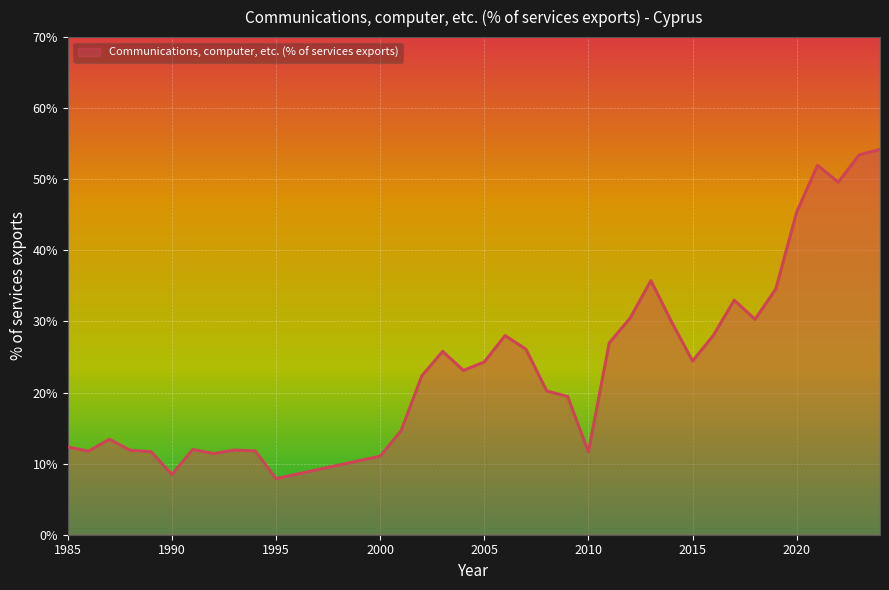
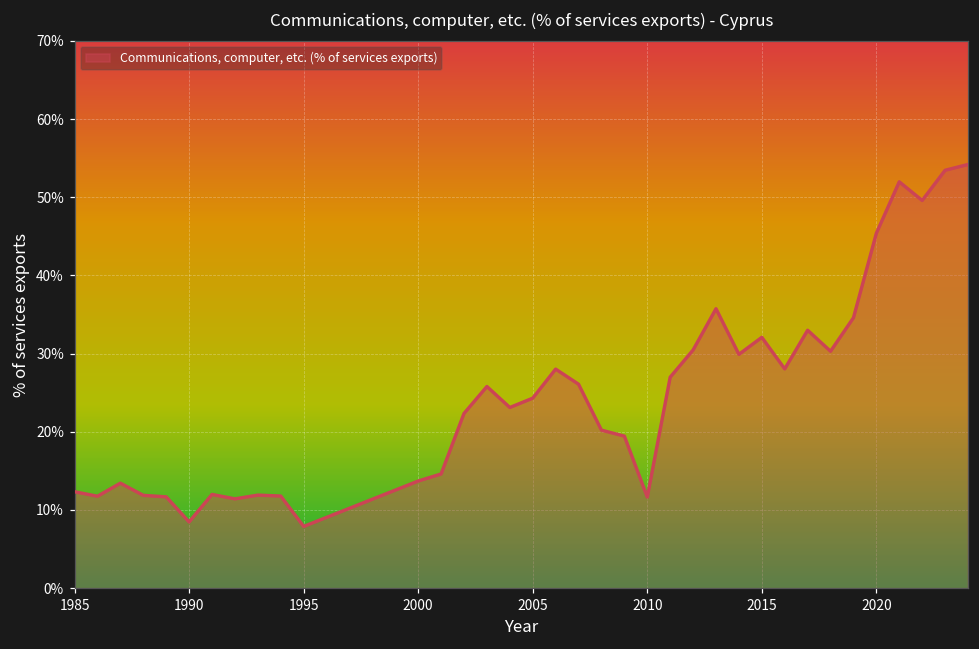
2000: 11% -> 14%
2015: 24% -> 32%
